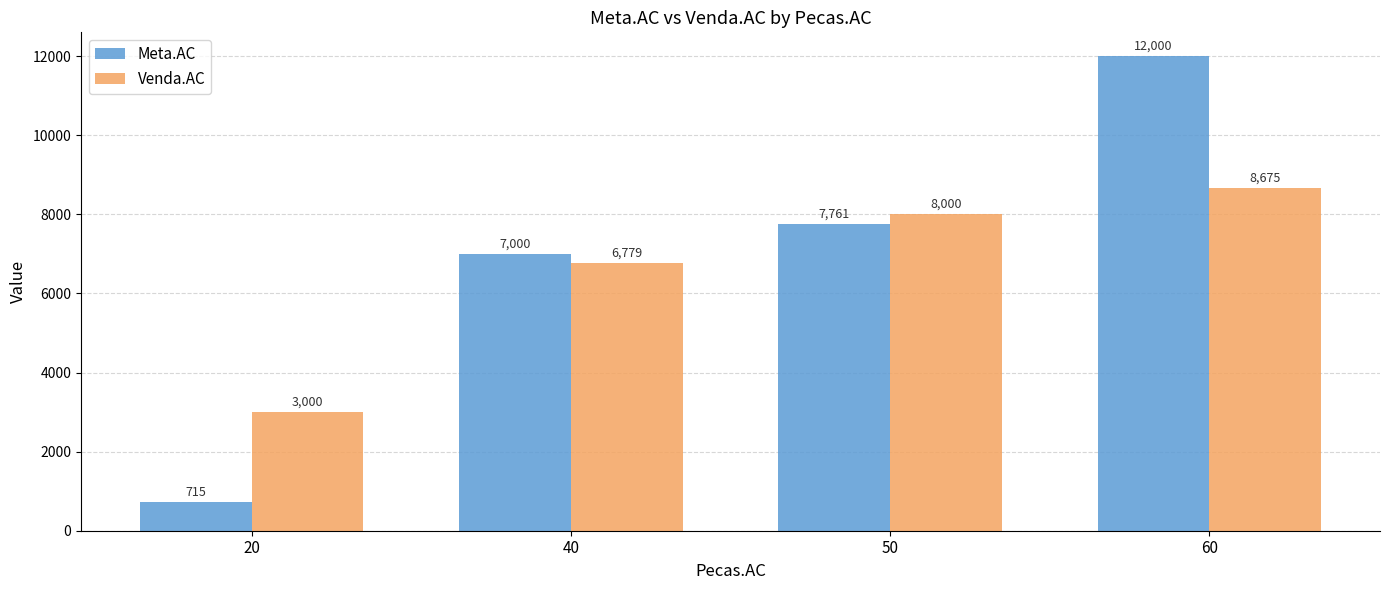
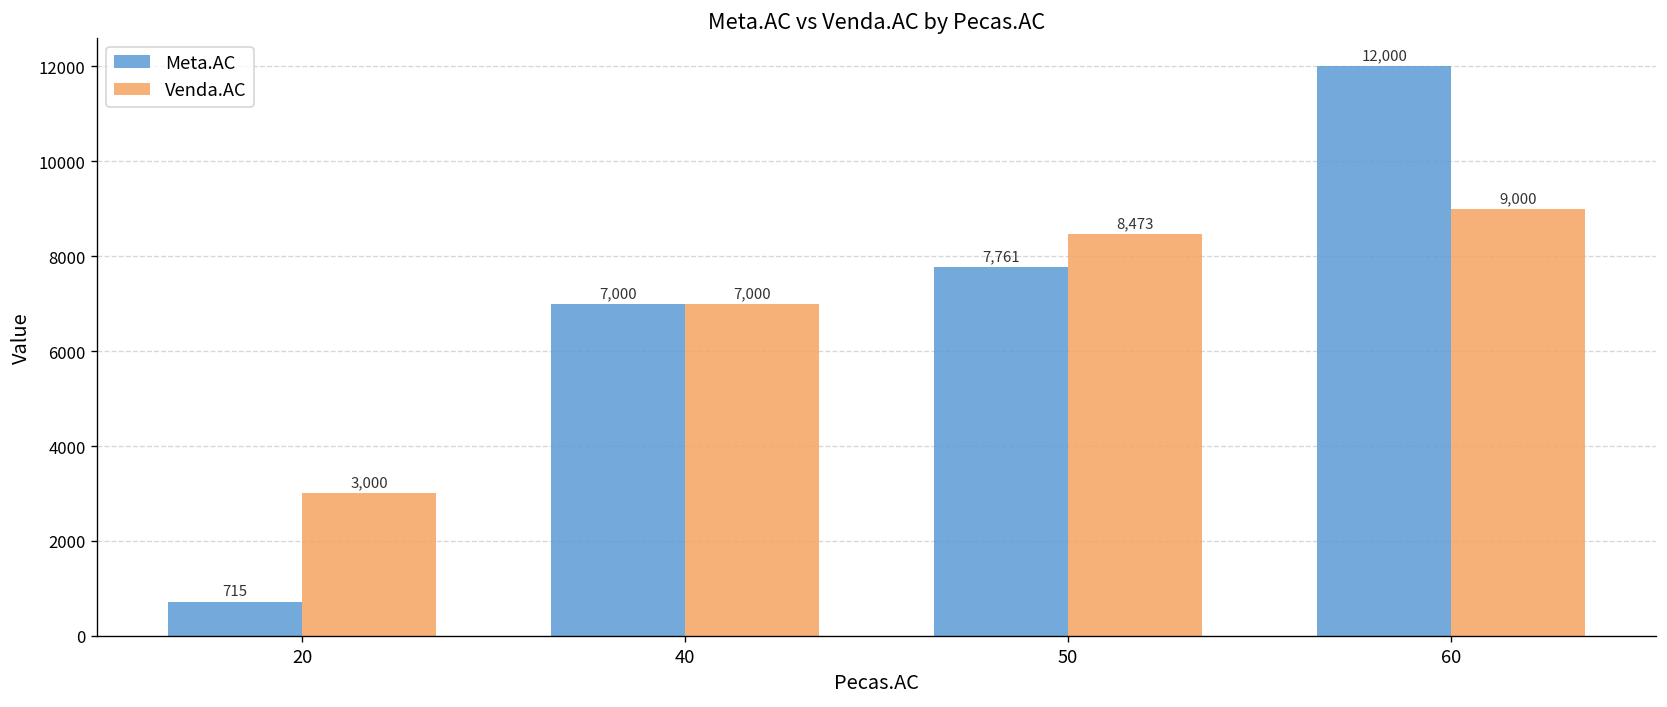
Venda.AC, 40: 6,779 -> 7,000
Venda.AC, 50: 8,000 -> 8,473
Venda.AC, 60: 8,675 -> 9,000
